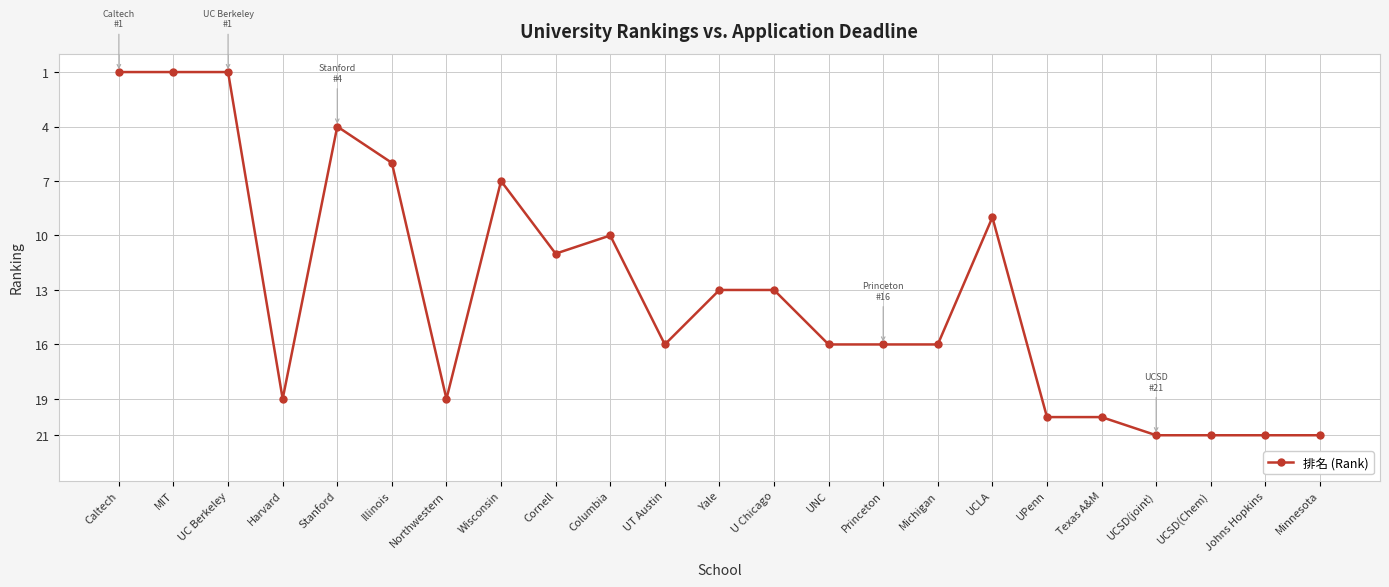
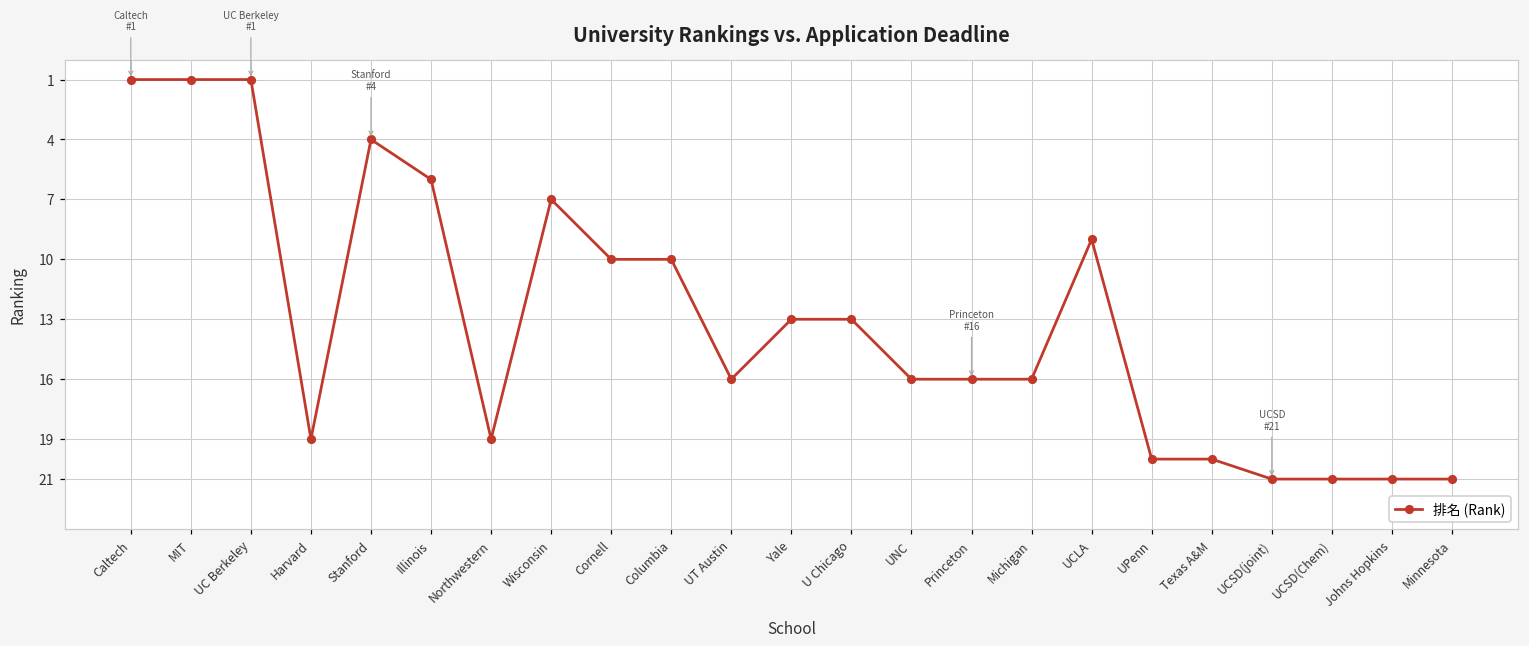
Cornell: 11 -> 10
